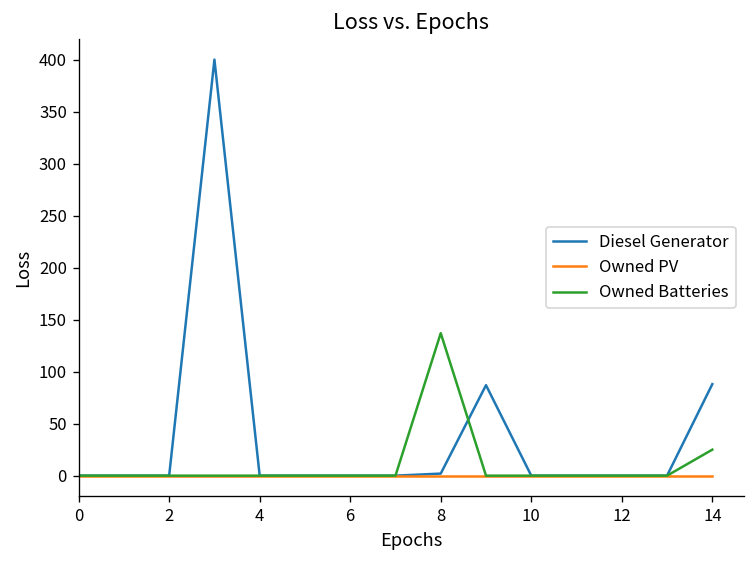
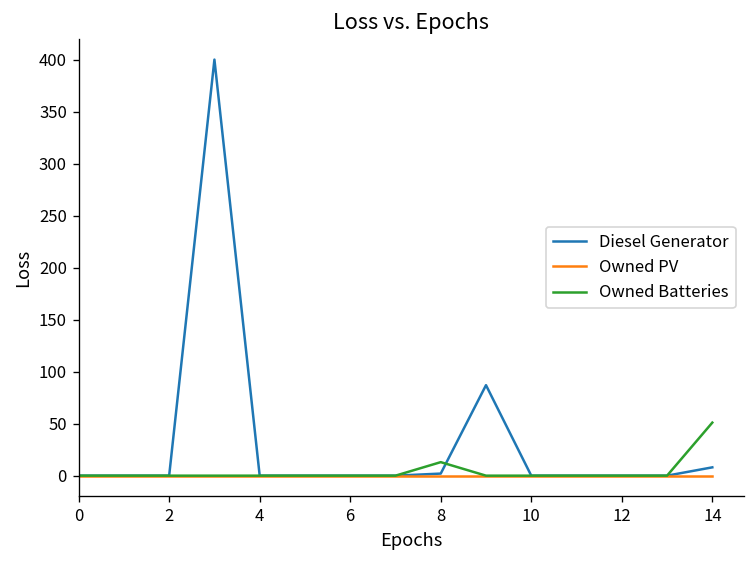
Owned Batteries, 8: 140 -> 10
Diesel Generator, 14: 90 -> 10
Owned Batteries, 14: 30 -> 50
